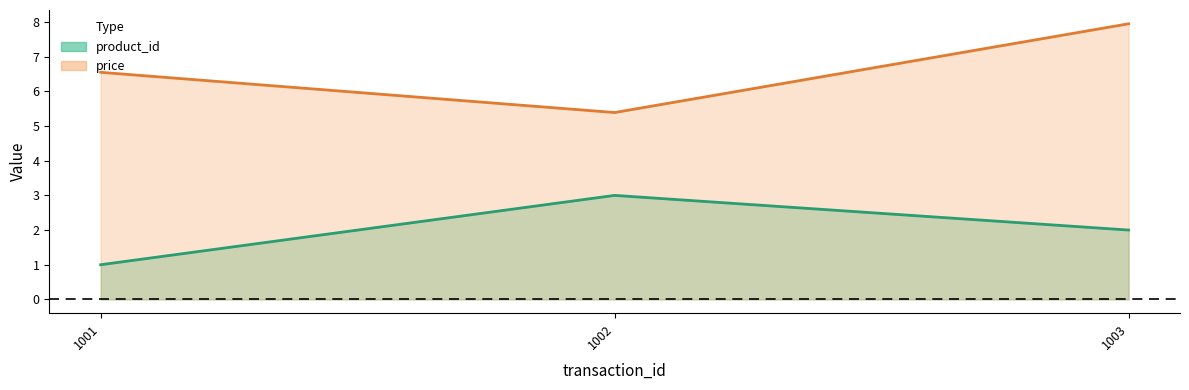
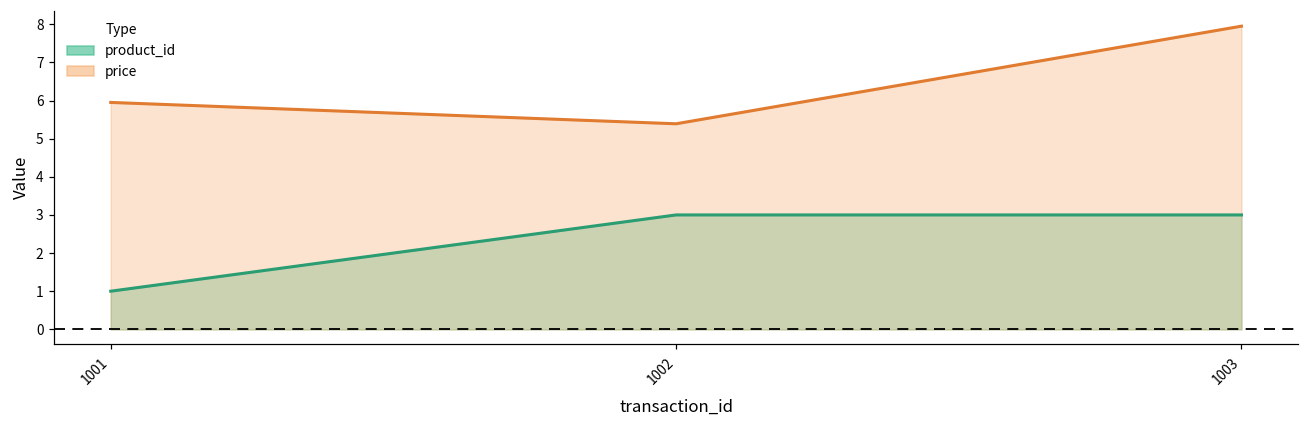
price, 1001: 6.6 -> 6.0
product_id, 1003: 2 -> 3
